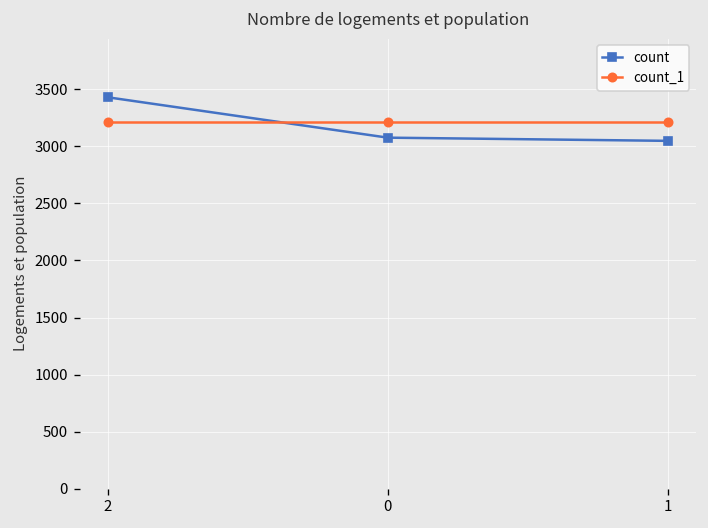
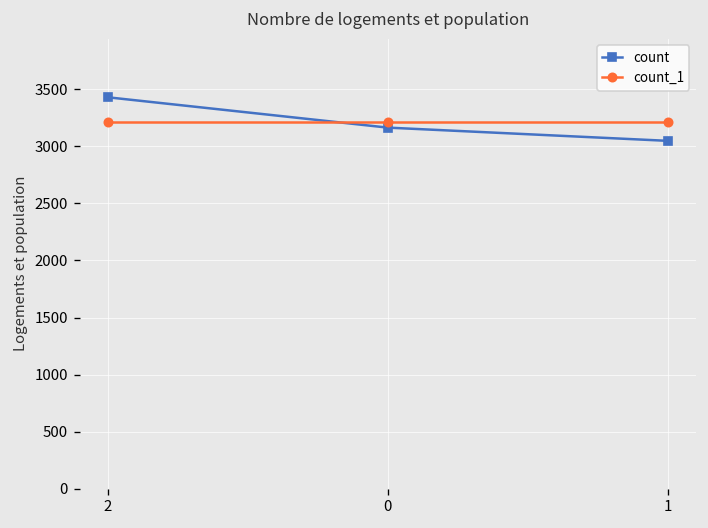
count, 0: 3100 -> 3200
